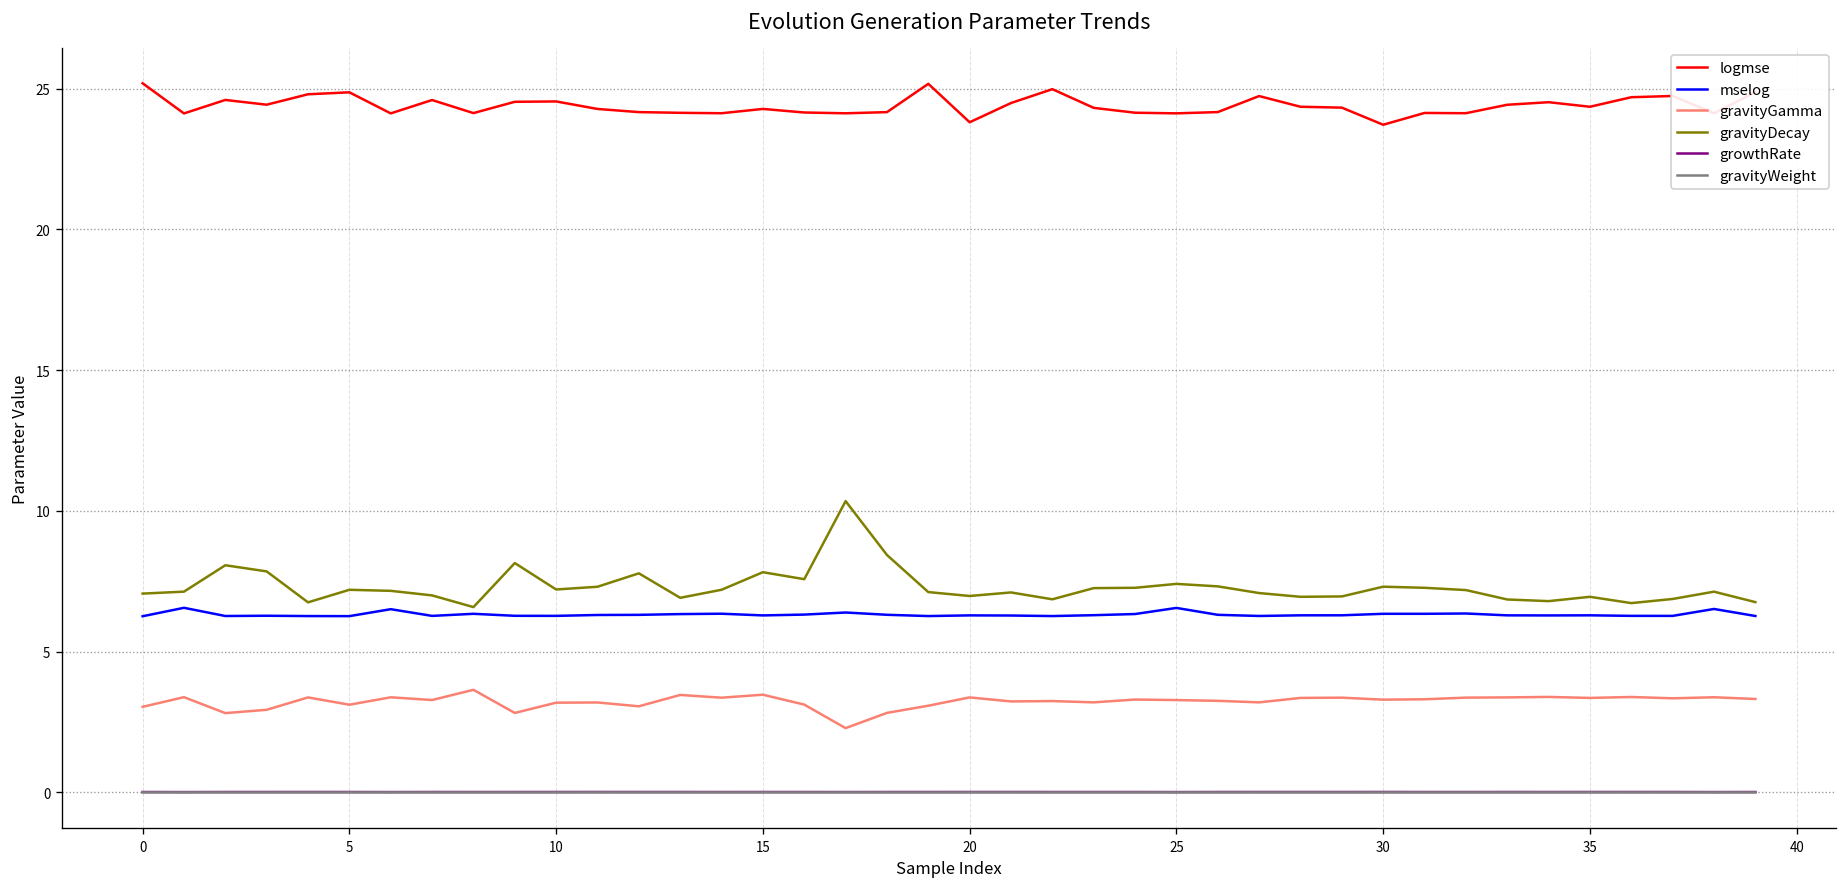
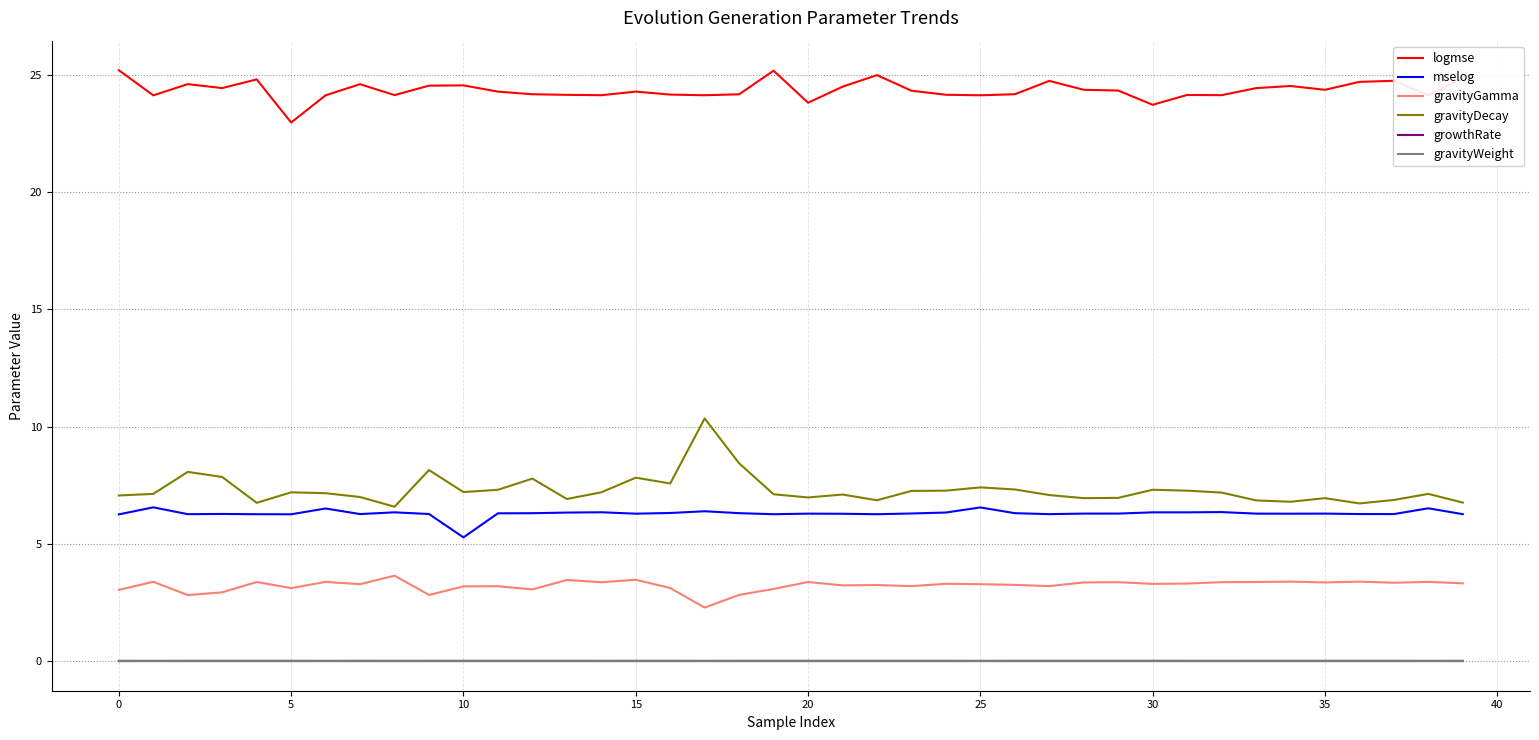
logmse, 5: 24.9 -> 23.0
mselog, 10: 6.3 -> 5.3
